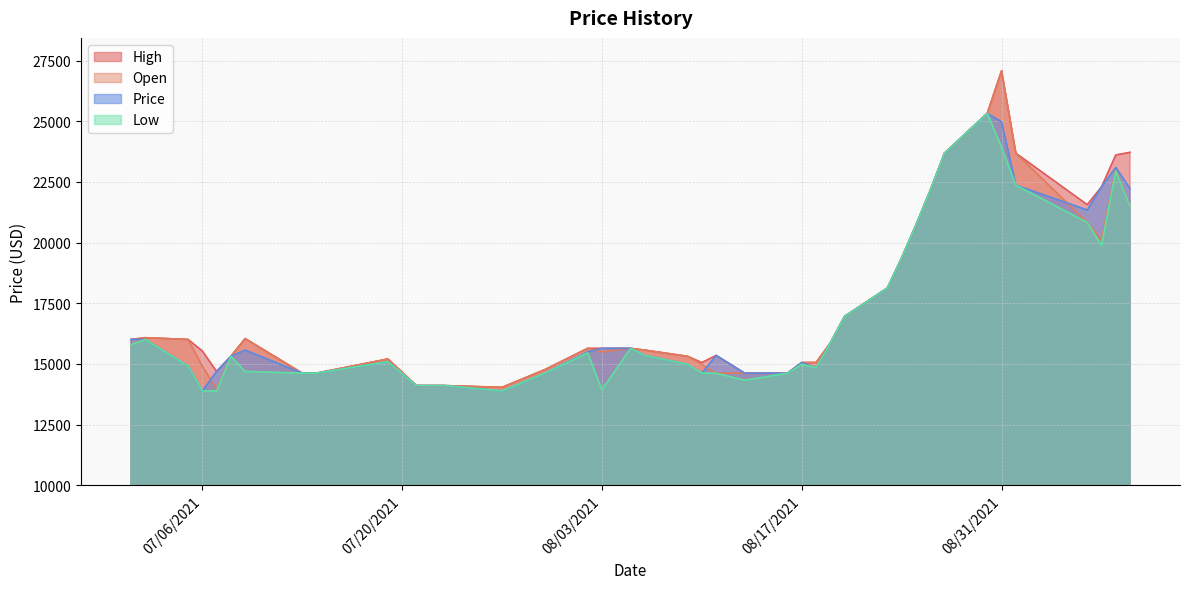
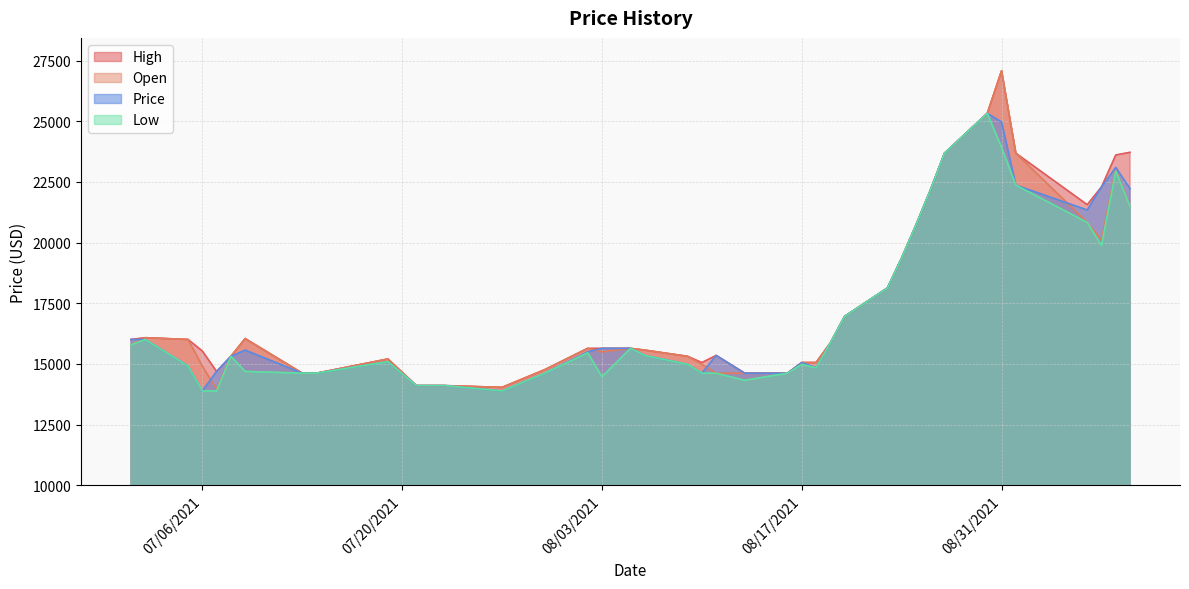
Low, 08/03/2021: 13900 -> 14500
